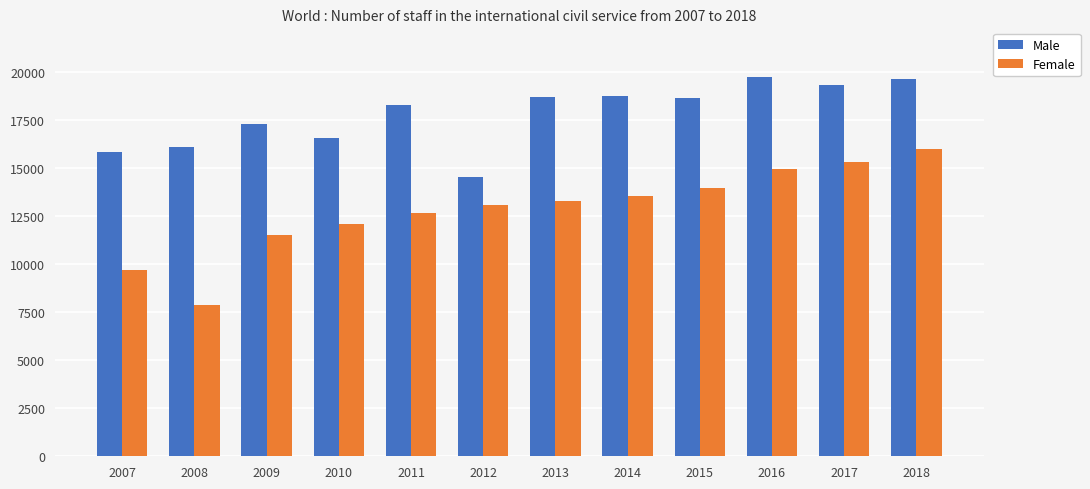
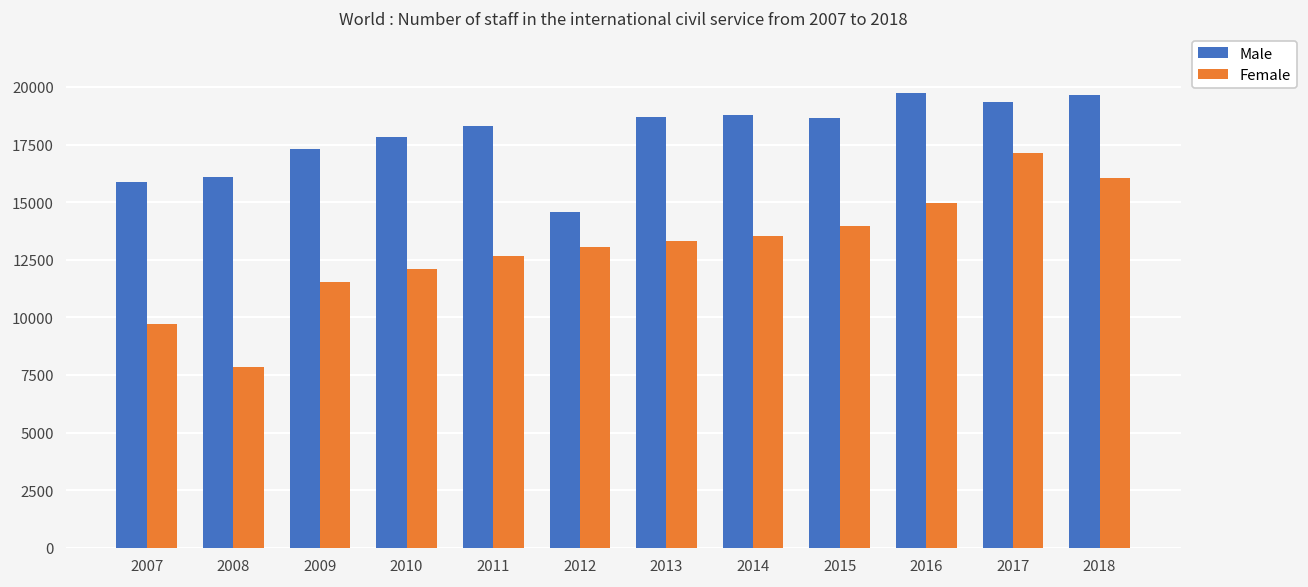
Male, 2010: 16600 -> 17800
Female, 2017: 15300 -> 17100
